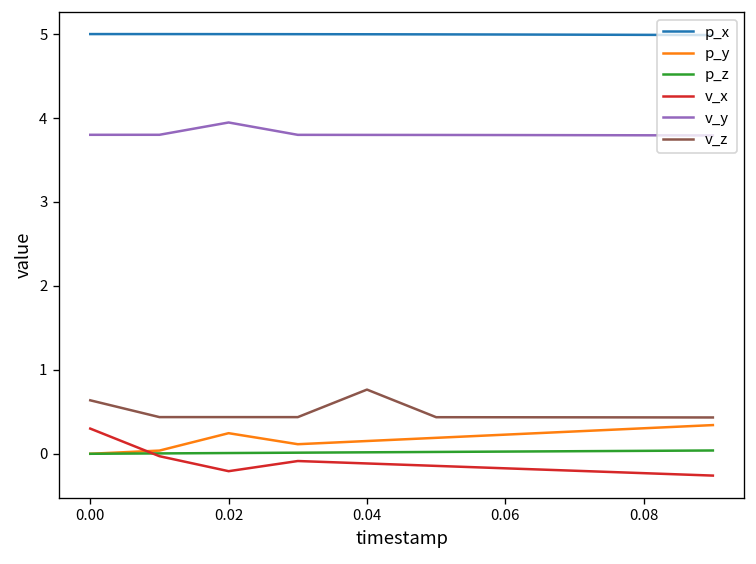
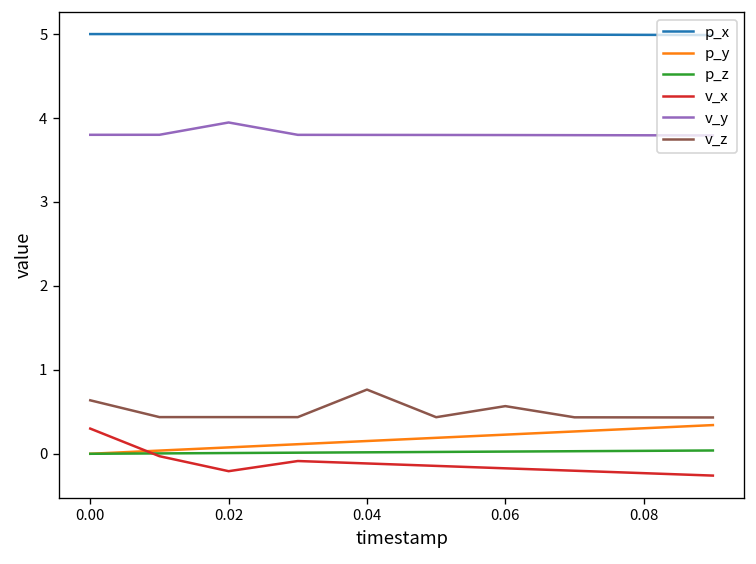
p_y, 0.02: 0.2 -> 0.1
v_z, 0.06: 0.4 -> 0.6
